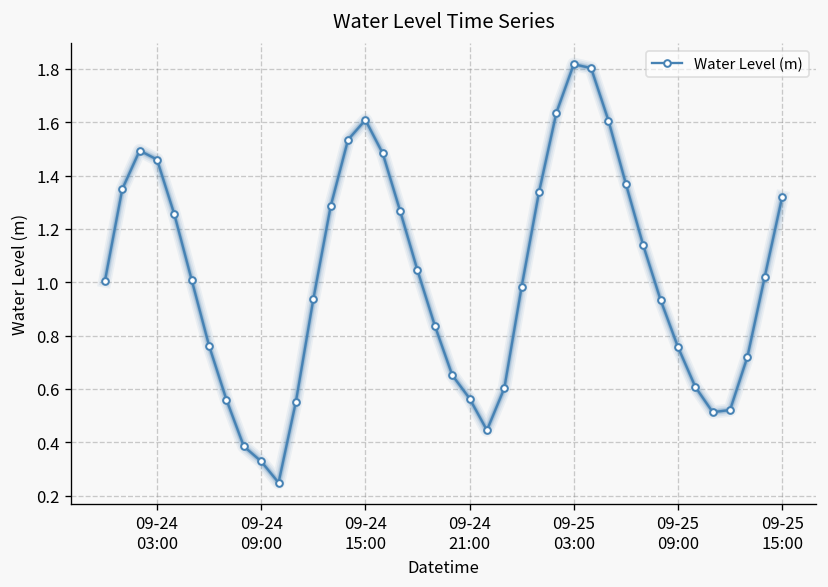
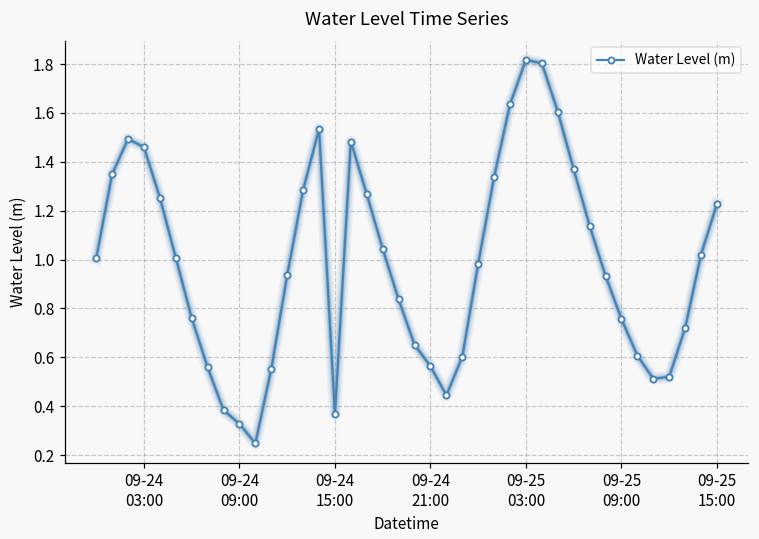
09-24 15:00: 1.61 -> 0.37
09-25 15:00: 1.32 -> 1.23
